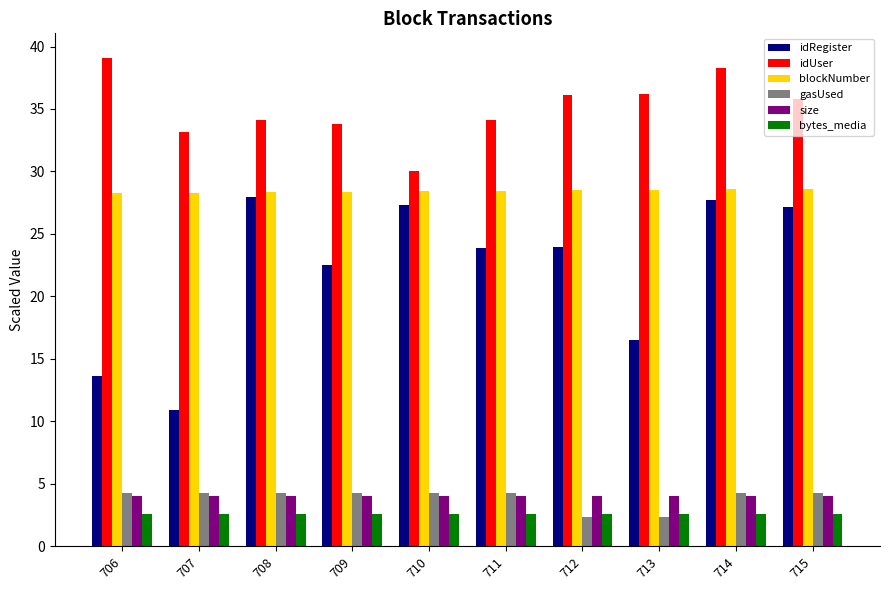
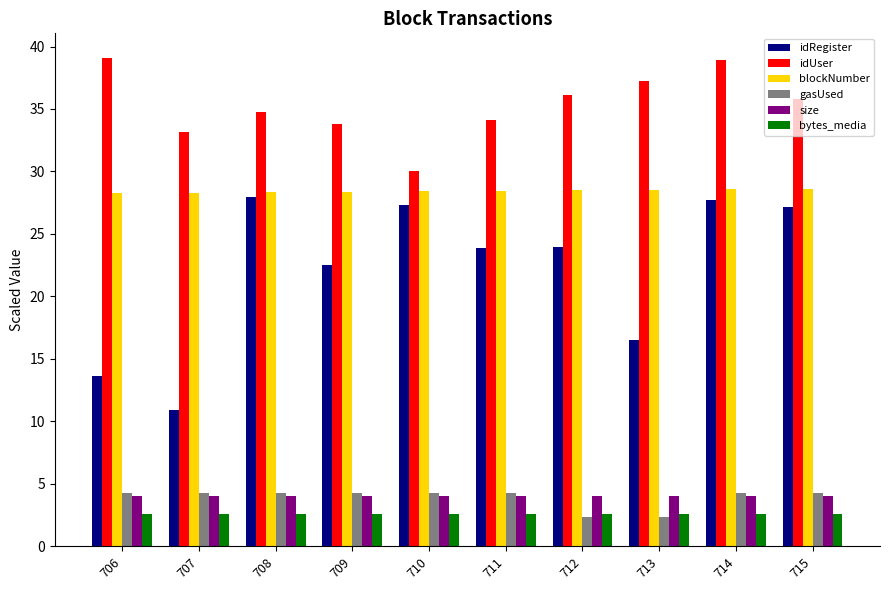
idUser, 708: 34.1 -> 34.8
idUser, 713: 36.2 -> 37.3
idUser, 714: 38.3 -> 39.0
